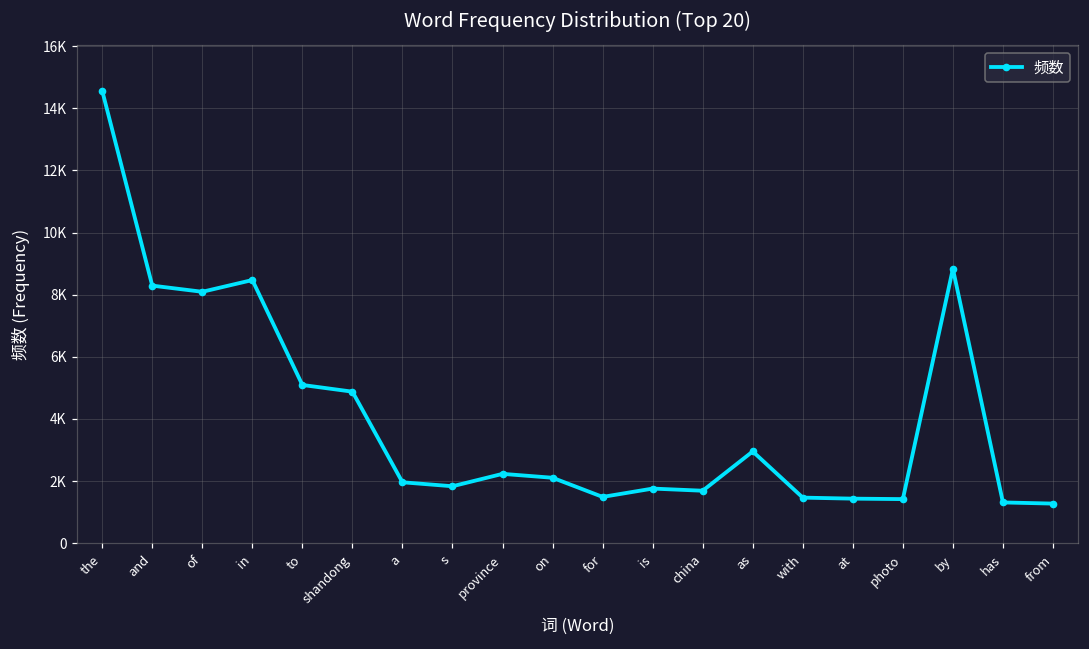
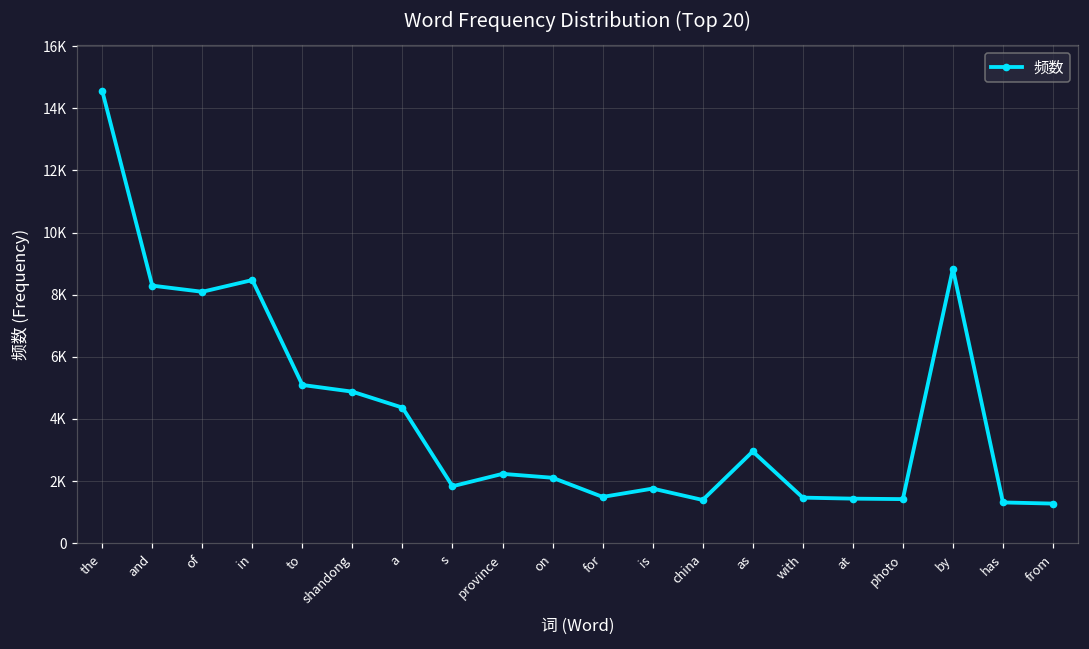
a: 2000 -> 4400
china: 1700 -> 1400
